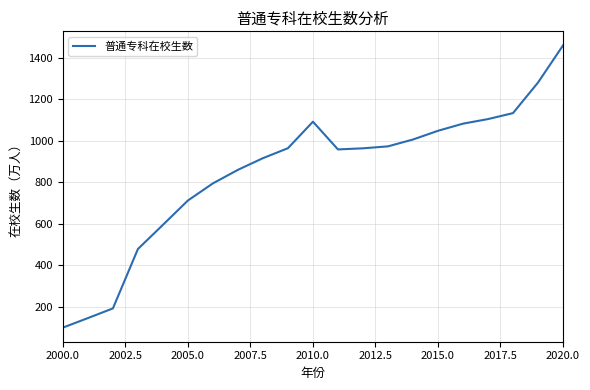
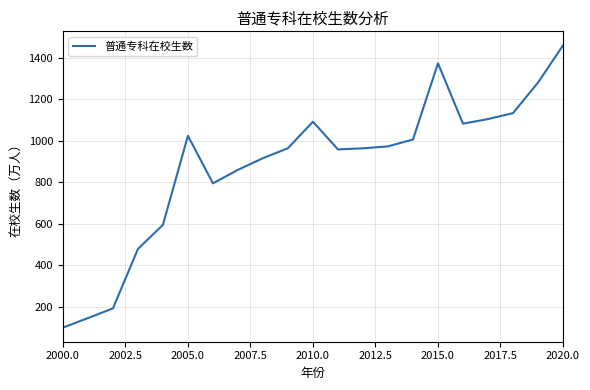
2005.0: 710 -> 1020
2015.0: 1050 -> 1370
